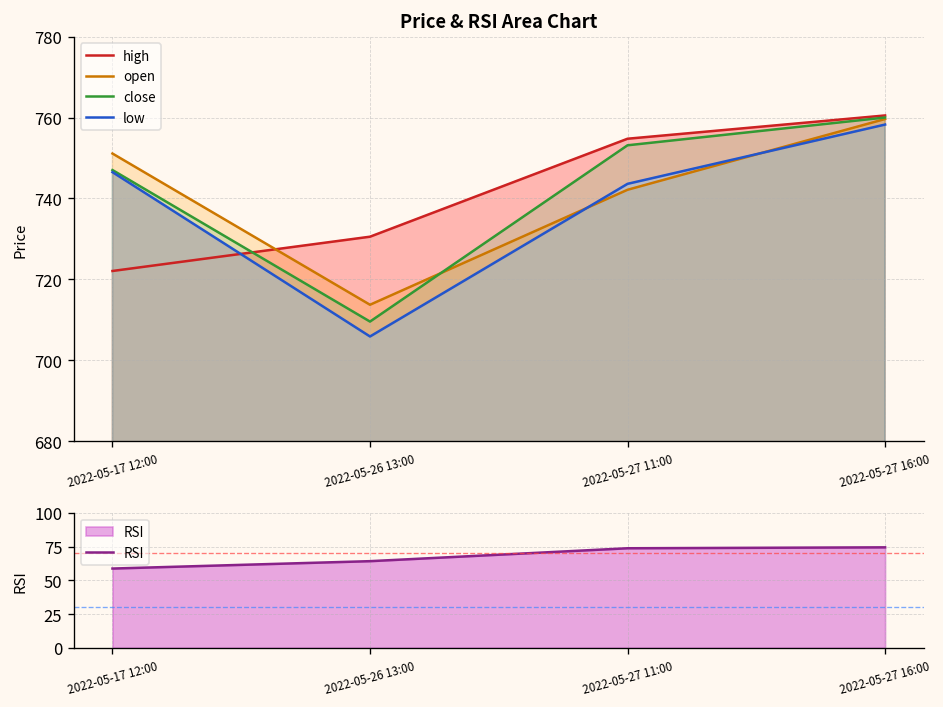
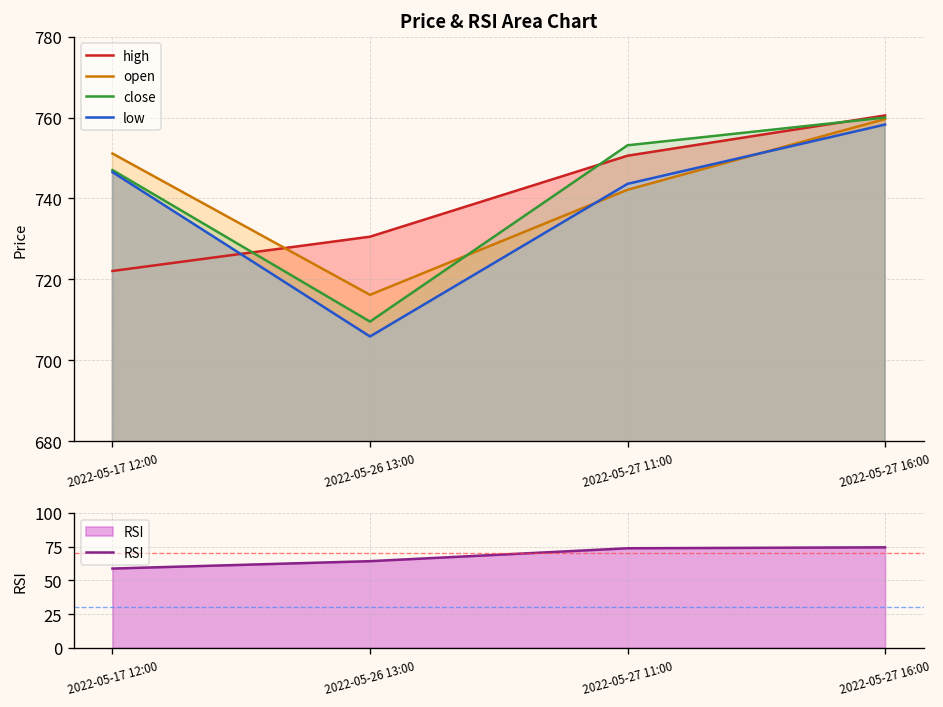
Price & RSI Area Chart, open, 2022-05-26 13:00: 714 -> 716
Price & RSI Area Chart, high, 2022-05-27 11:00: 755 -> 751
